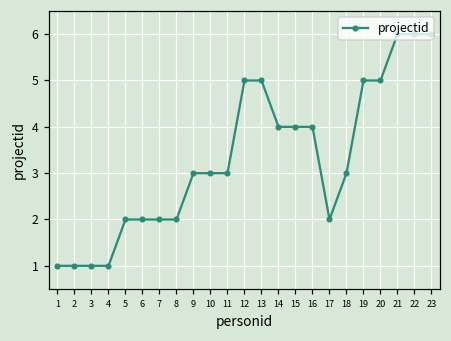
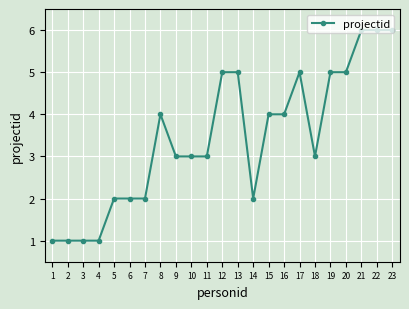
8: 2 -> 4
14: 4 -> 2
17: 2 -> 5
